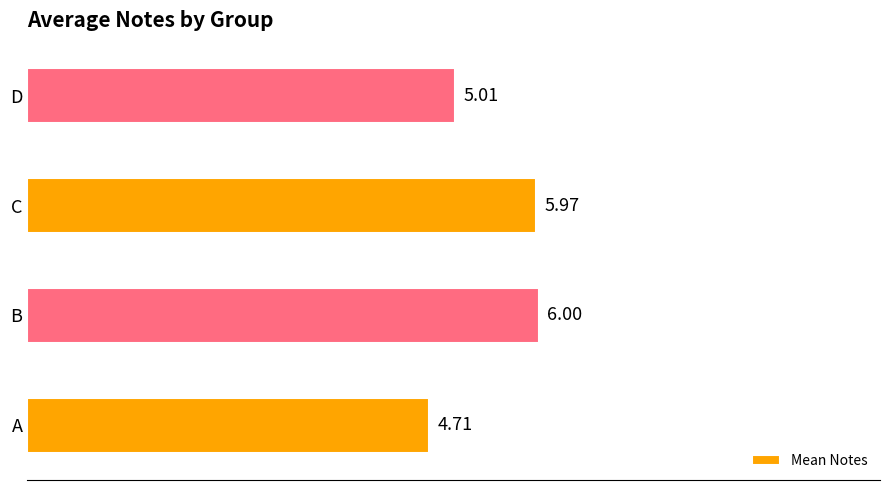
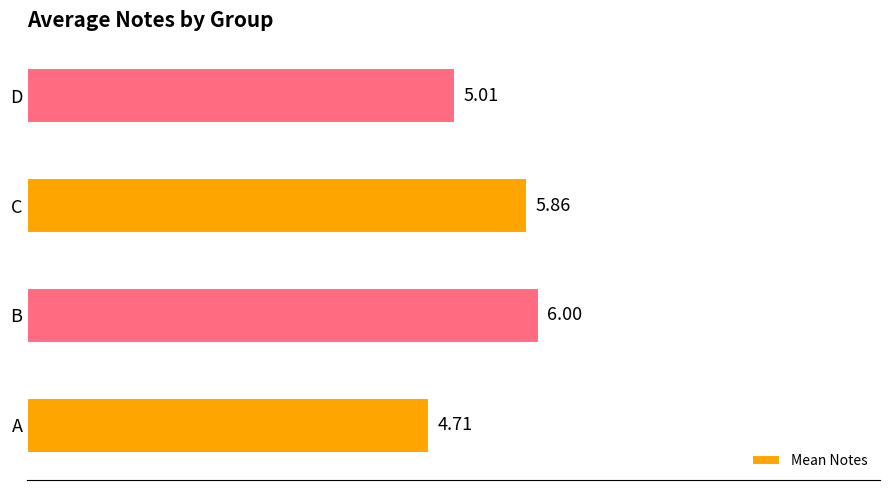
C: 5.97 -> 5.86
